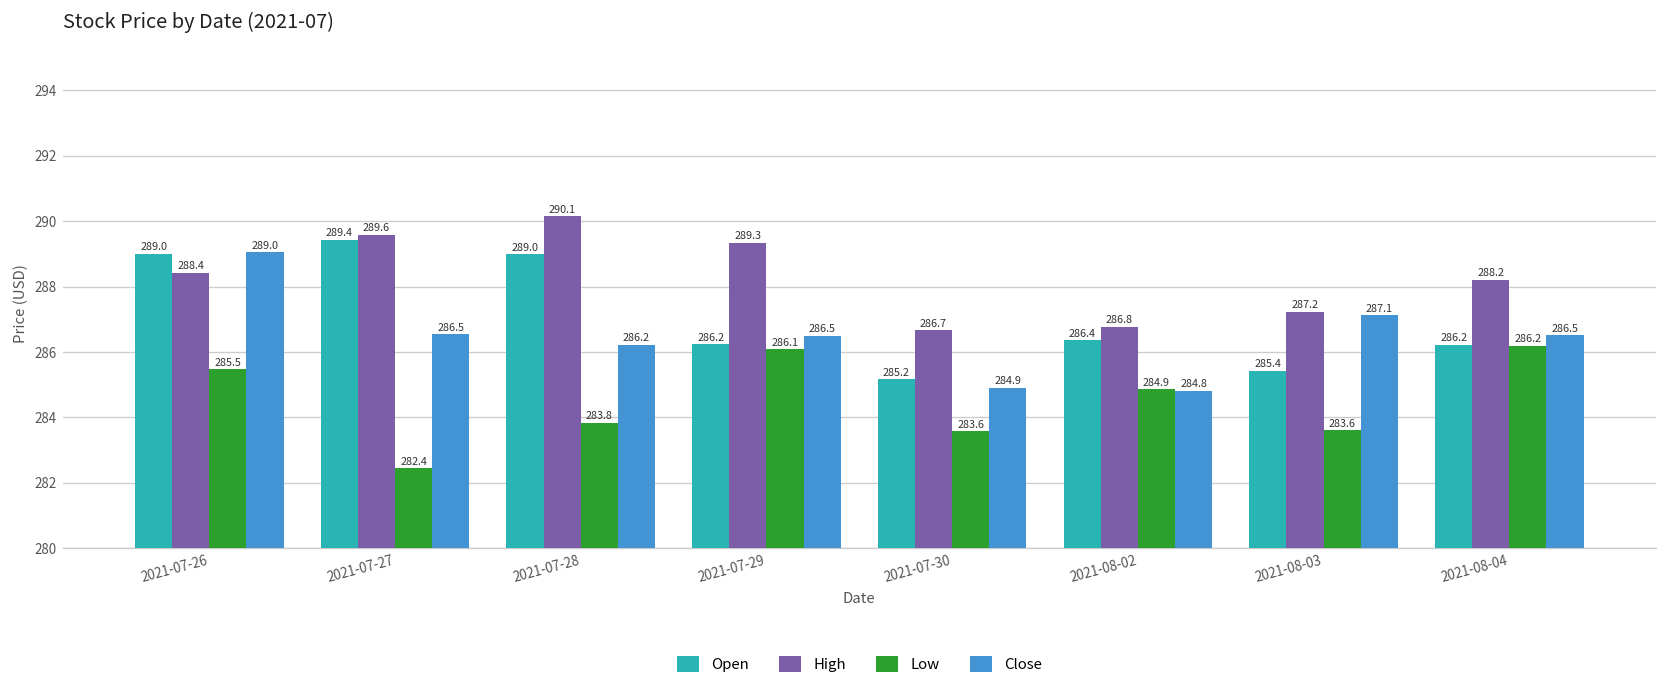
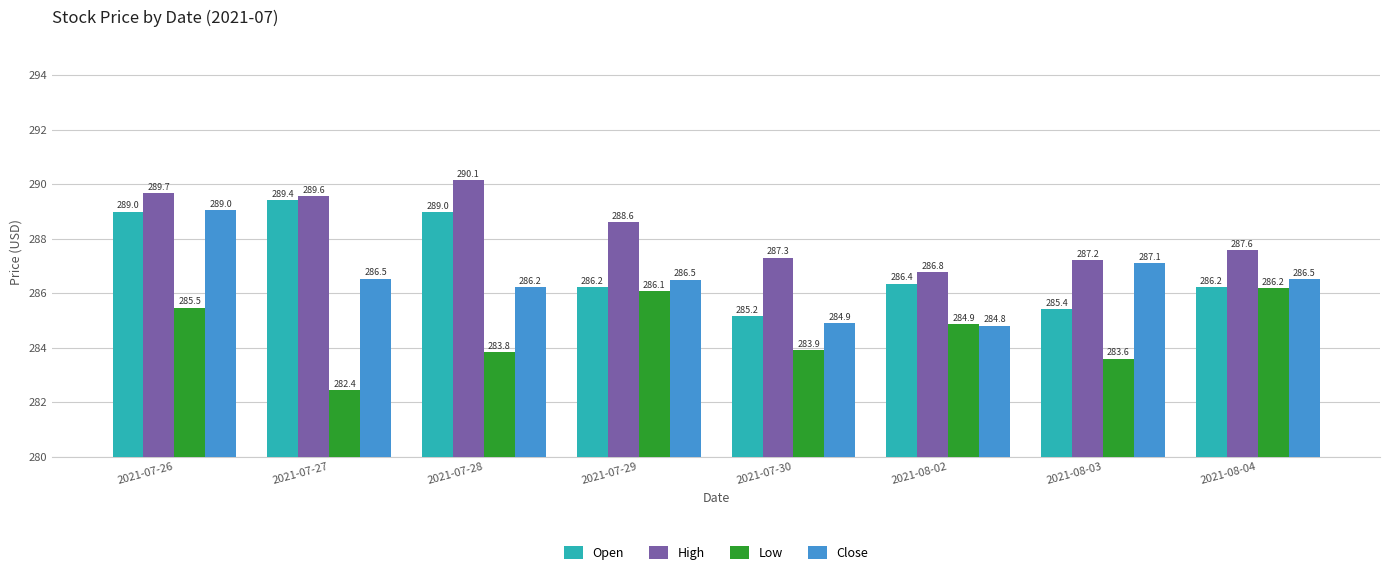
High, 2021-07-26: 288.4 -> 289.7
High, 2021-07-29: 289.3 -> 288.6
High, 2021-07-30: 286.7 -> 287.3
Low, 2021-07-30: 283.6 -> 283.9
High, 2021-08-04: 288.2 -> 287.6
